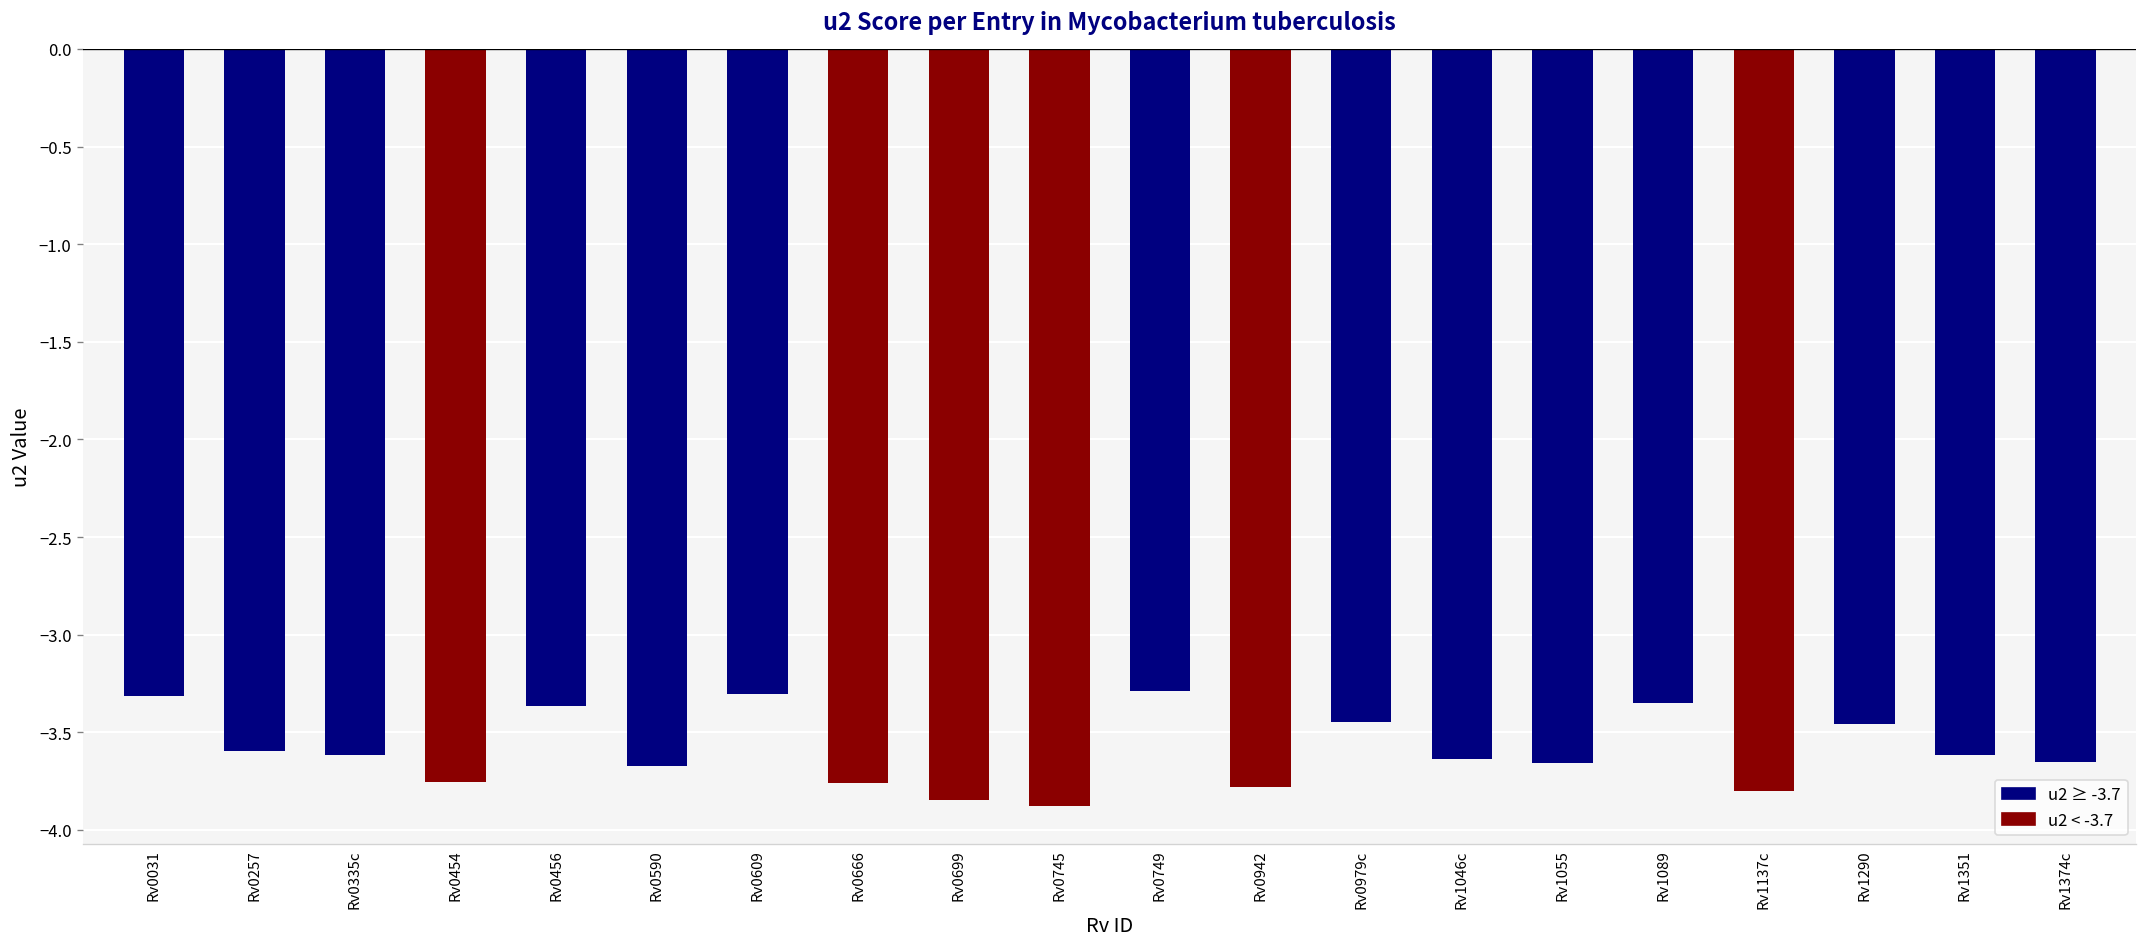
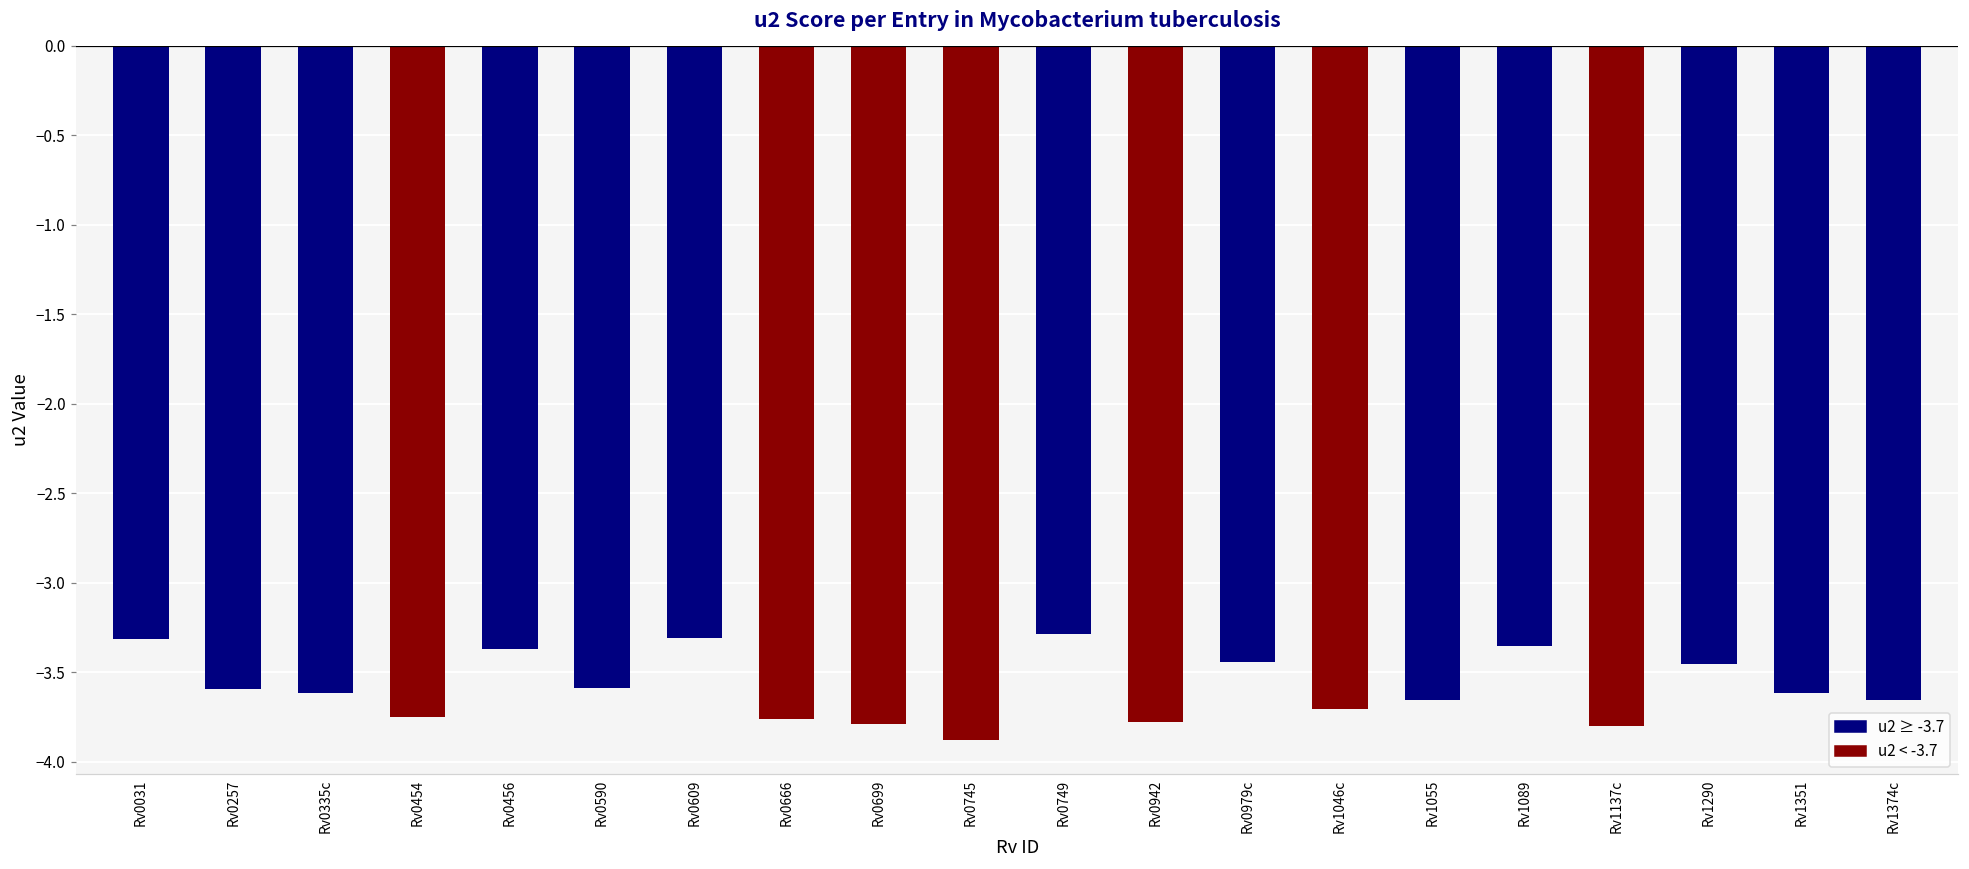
Rv0590: -3.67 -> -3.59
Rv0699: -3.85 -> -3.79
Rv1046c: -3.64 -> -3.70
